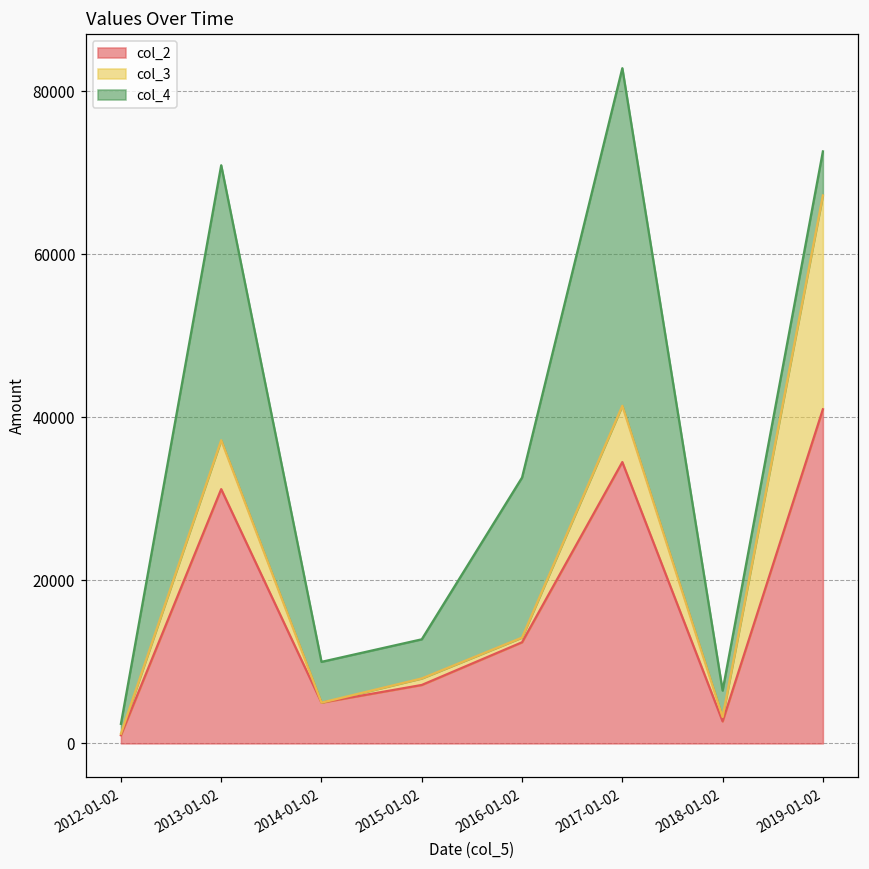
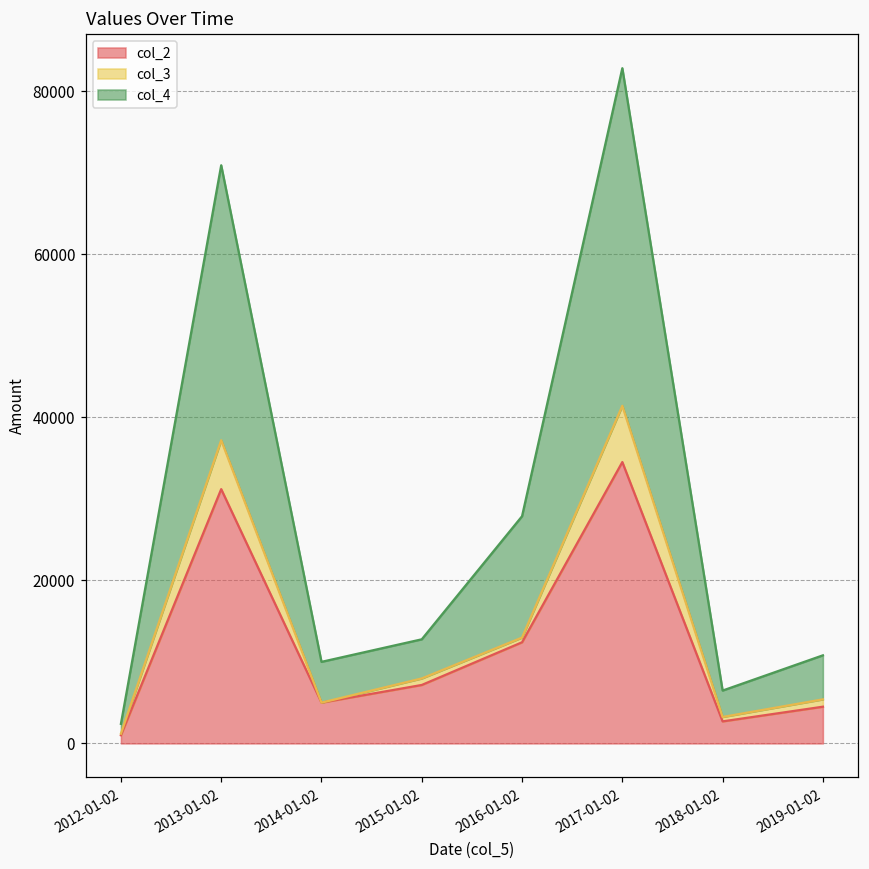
col_4, 2016-01-02: 20000 -> 15000
col_2, 2019-01-02: 41000 -> 5000
col_3, 2019-01-02: 26000 -> 1000
